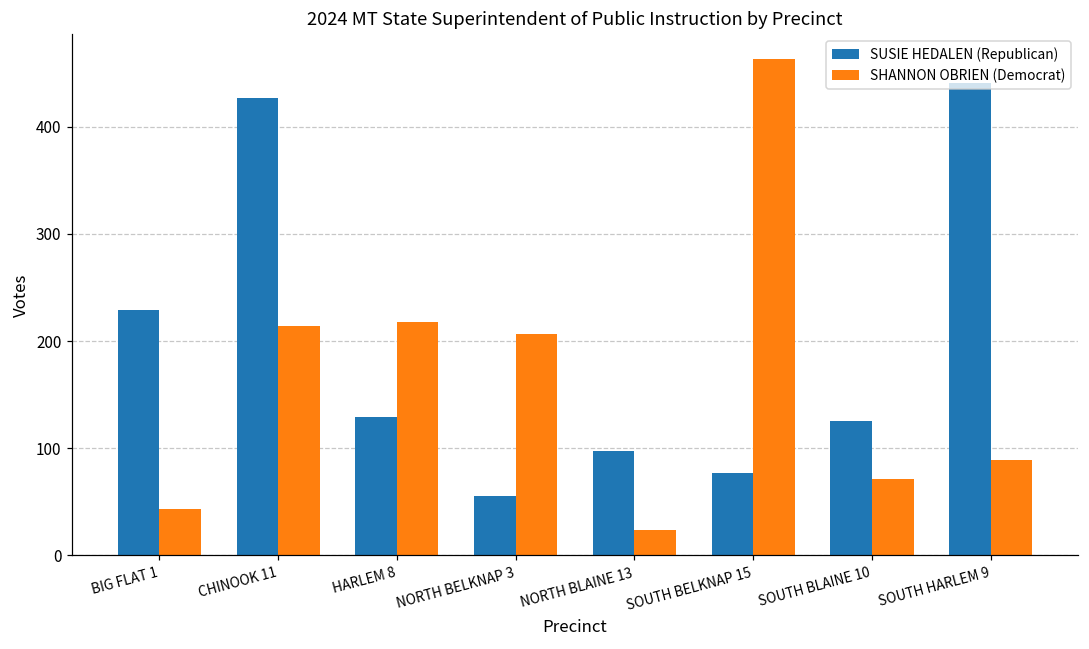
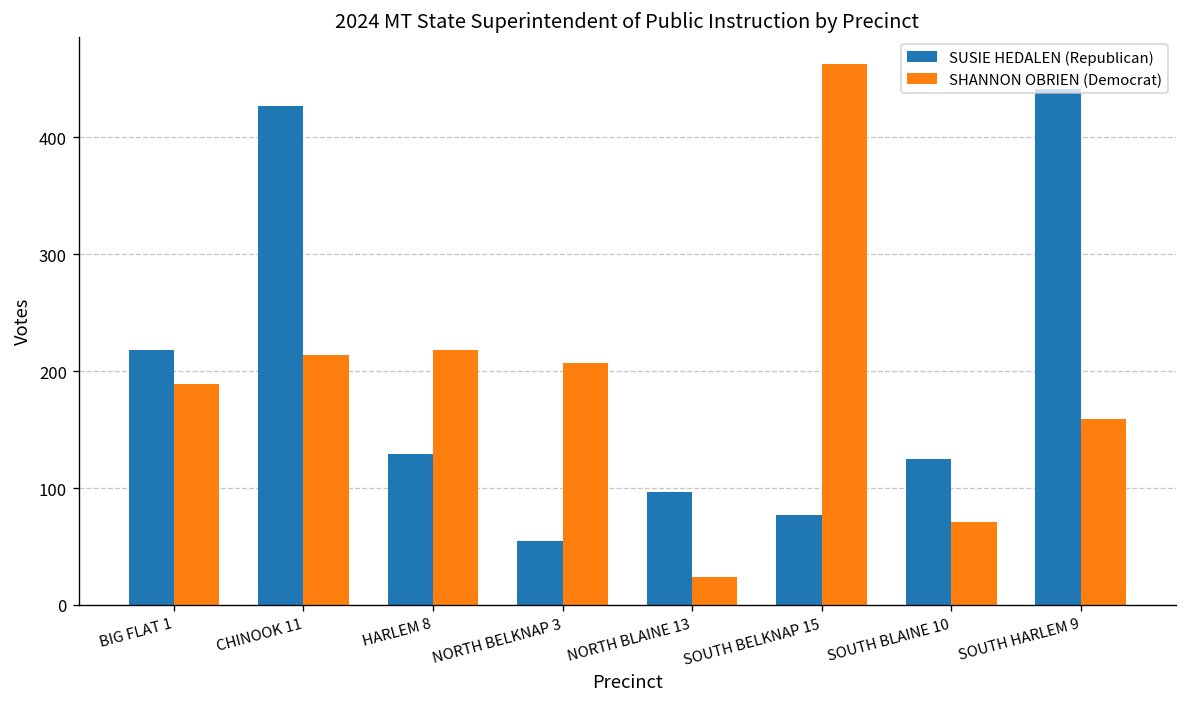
SUSIE HEDALEN (Republican), BIG FLAT 1: 230 -> 220
SHANNON OBRIEN (Democrat), BIG FLAT 1: 40 -> 190
SHANNON OBRIEN (Democrat), SOUTH HARLEM 9: 90 -> 160
